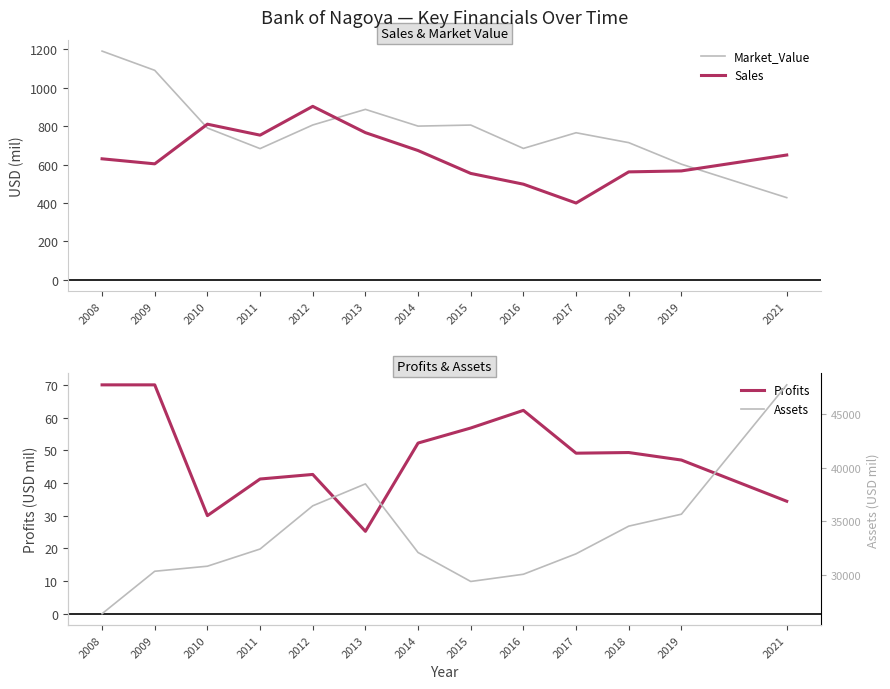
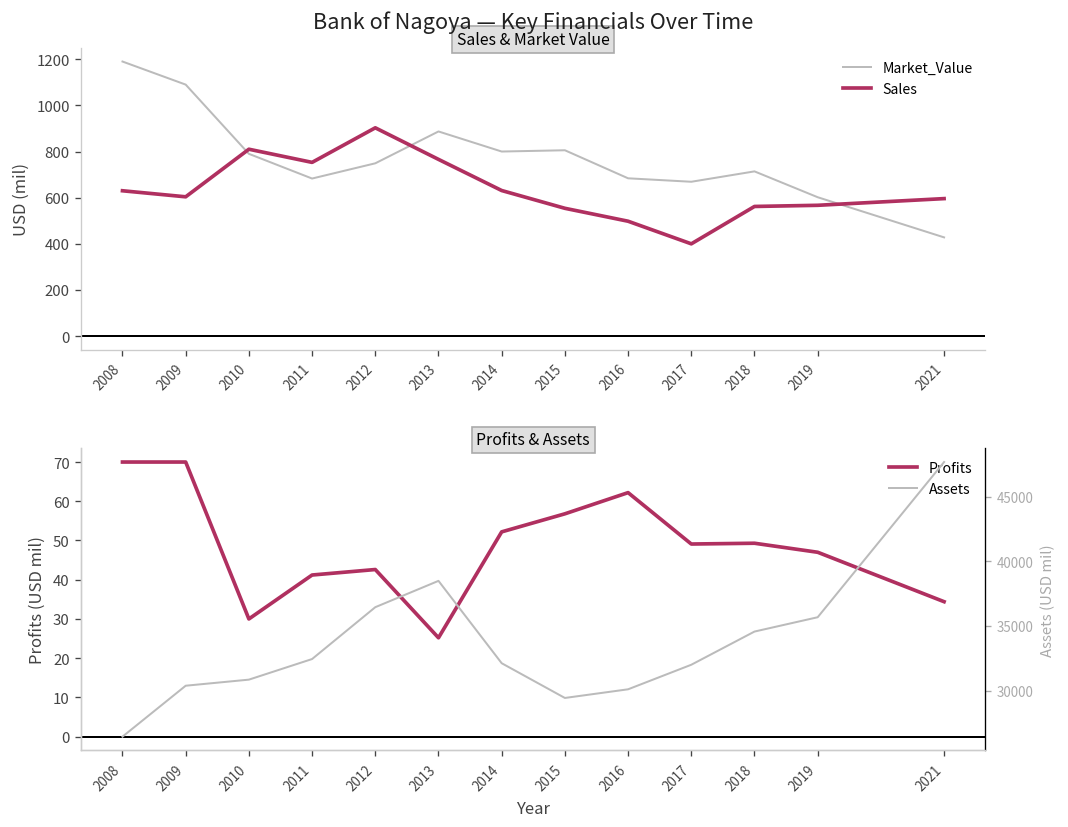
Bank of Nagoya — Key Financials Over Time, Market_Value, 2012: 810 -> 750
Bank of Nagoya — Key Financials Over Time, Sales, 2014: 670 -> 630
Bank of Nagoya — Key Financials Over Time, Market_Value, 2017: 770 -> 670
Bank of Nagoya — Key Financials Over Time, Sales, 2021: 650 -> 600
